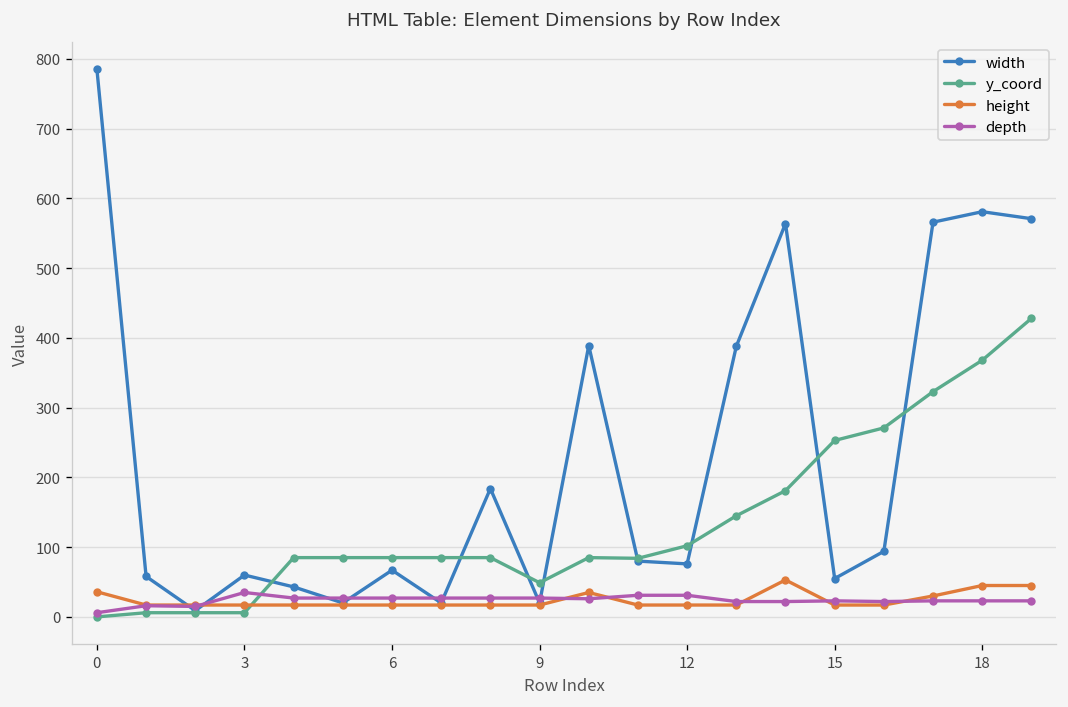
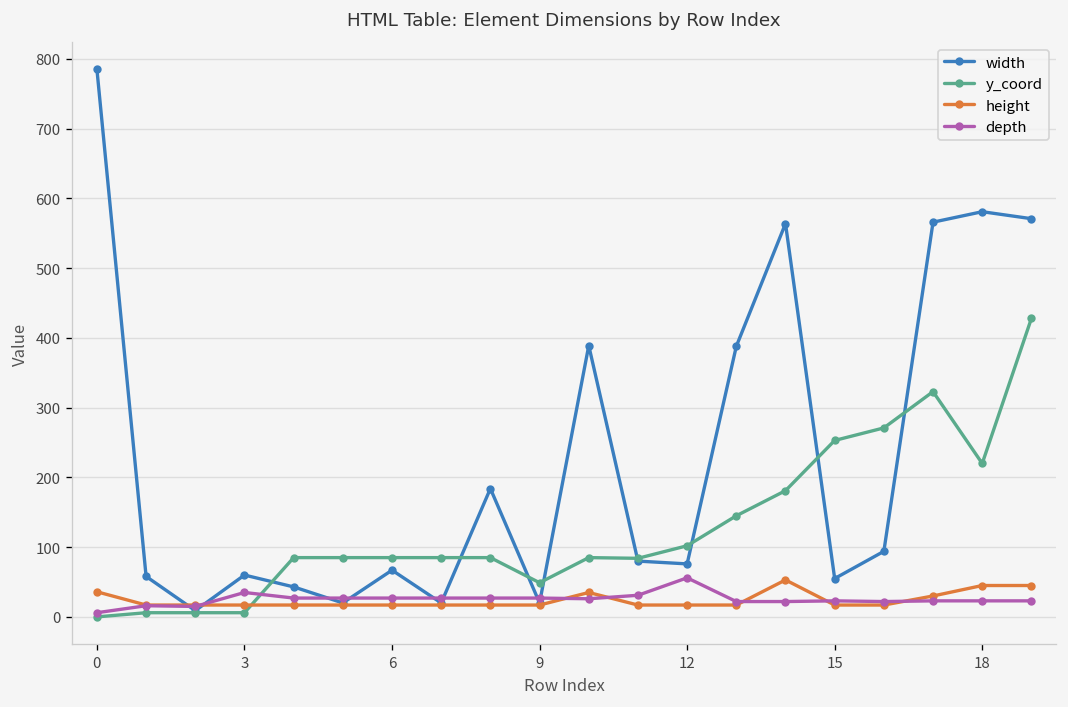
depth, 12: 30 -> 60
y_coord, 18: 370 -> 220
